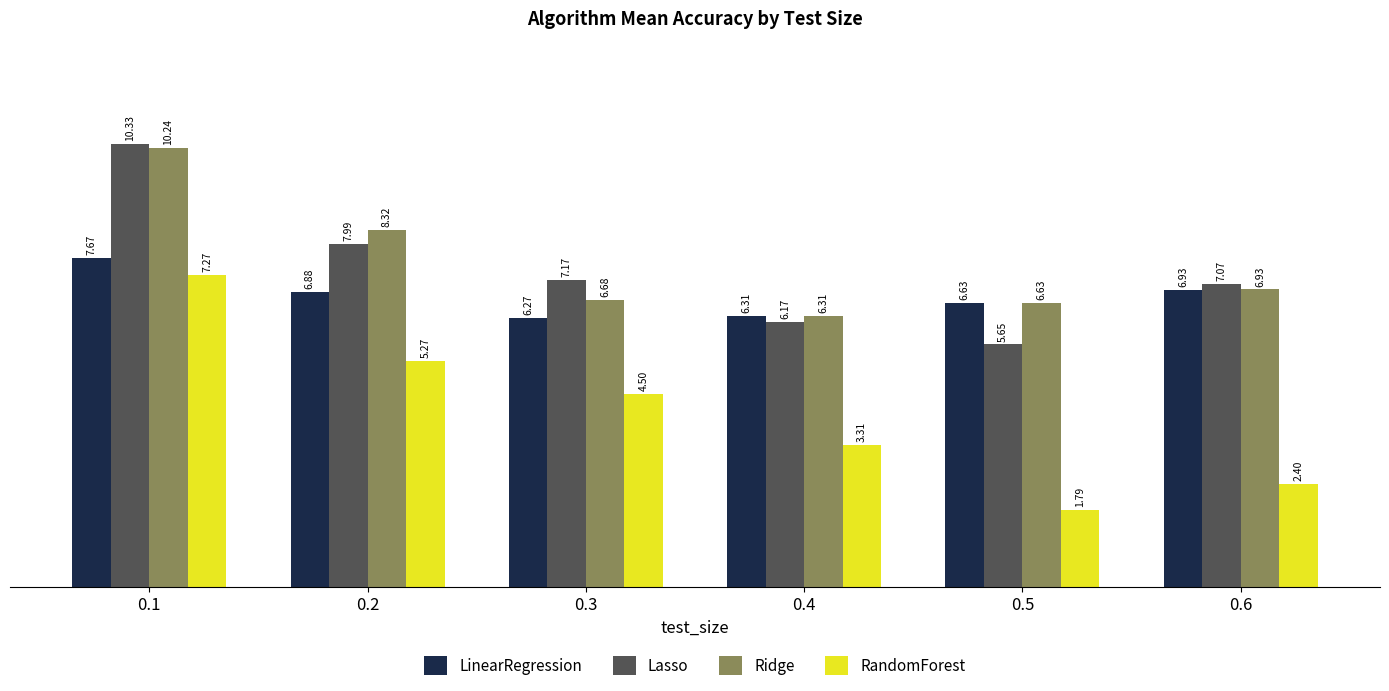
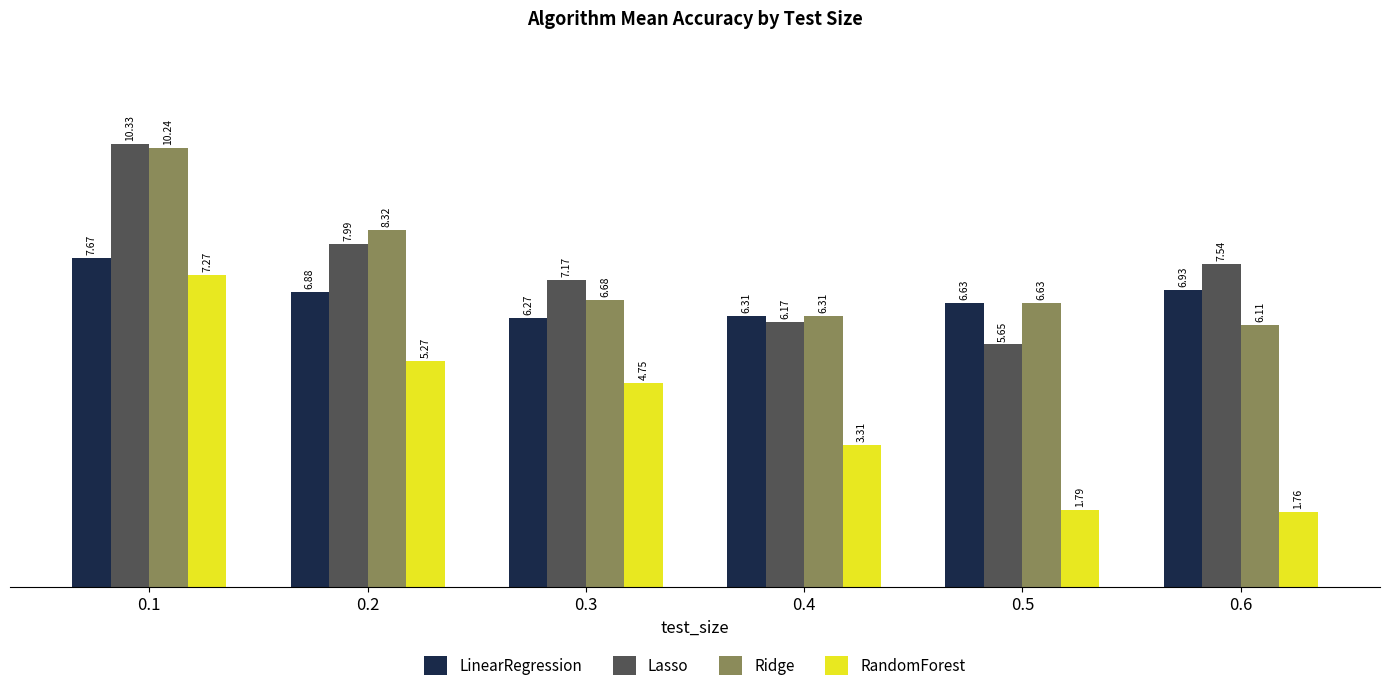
RandomForest, 0.3: 4.50 -> 4.75
Lasso, 0.6: 7.07 -> 7.54
Ridge, 0.6: 6.93 -> 6.11
RandomForest, 0.6: 2.40 -> 1.76
